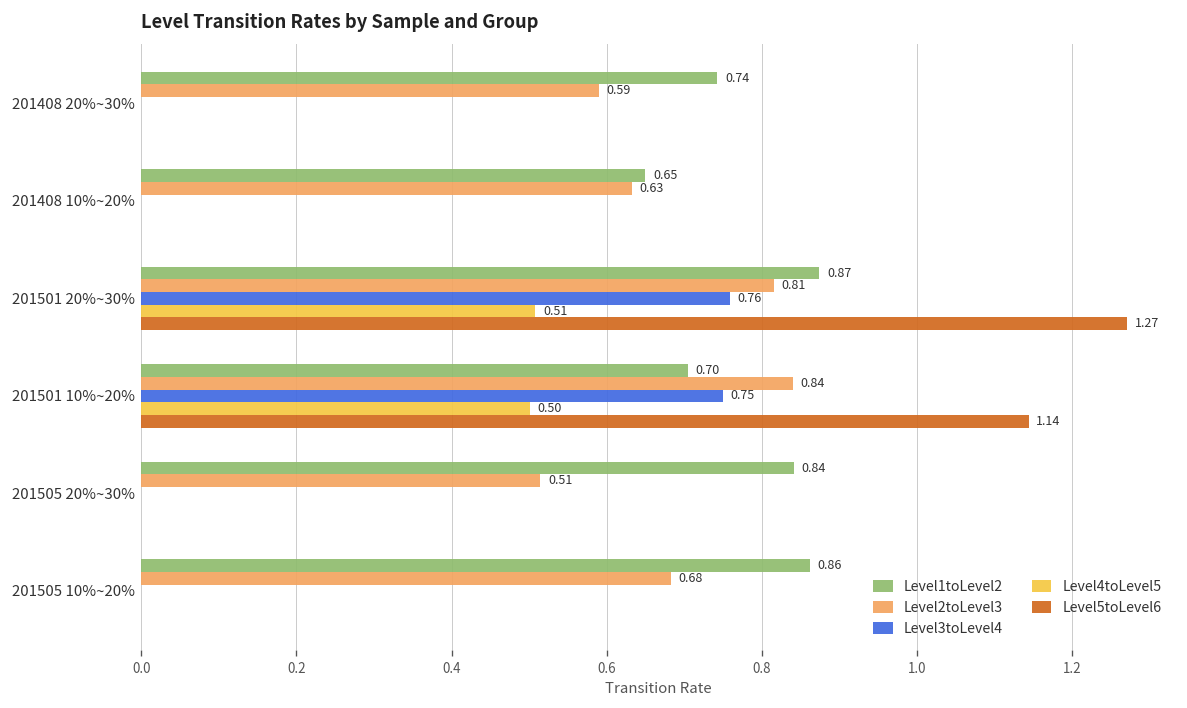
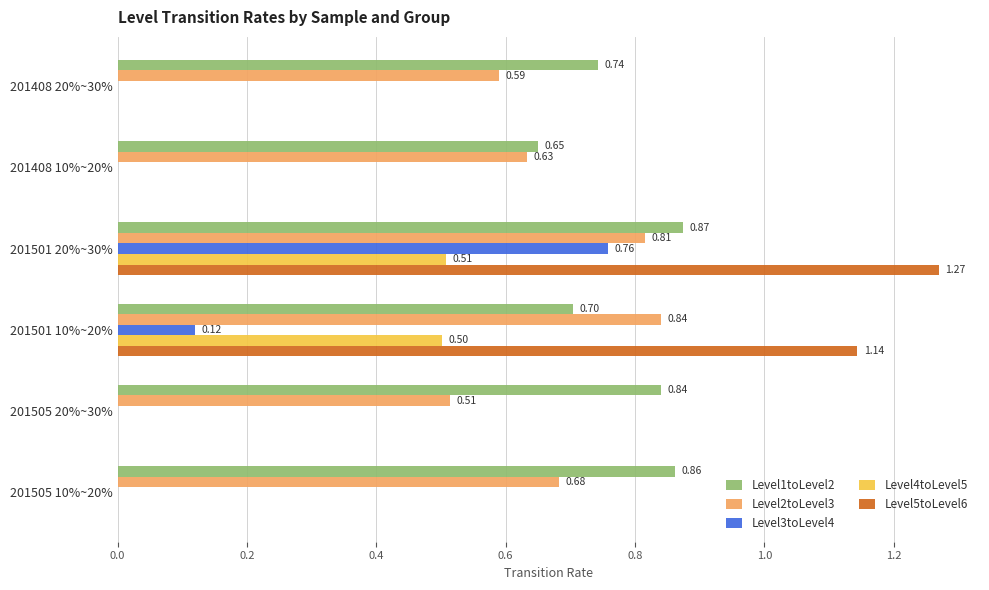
Level3toLevel4, 201501 10%~20%: 0.75 -> 0.12
